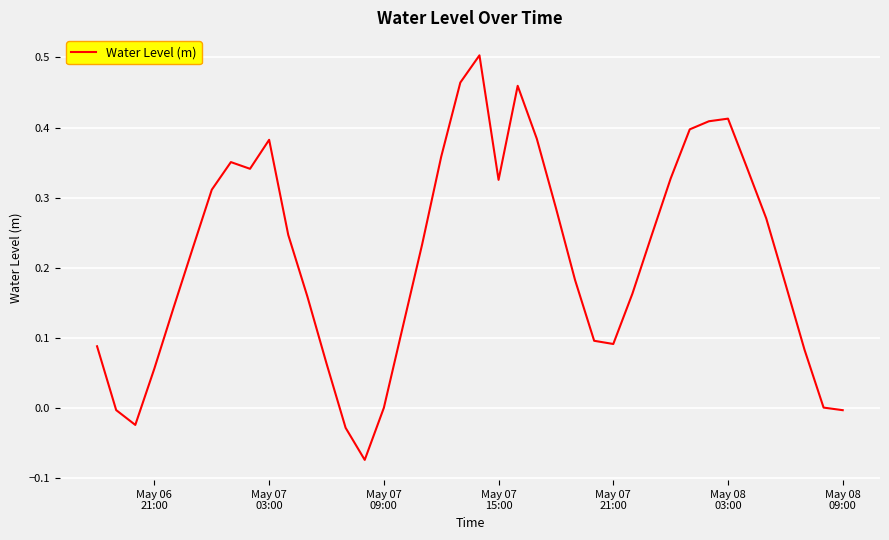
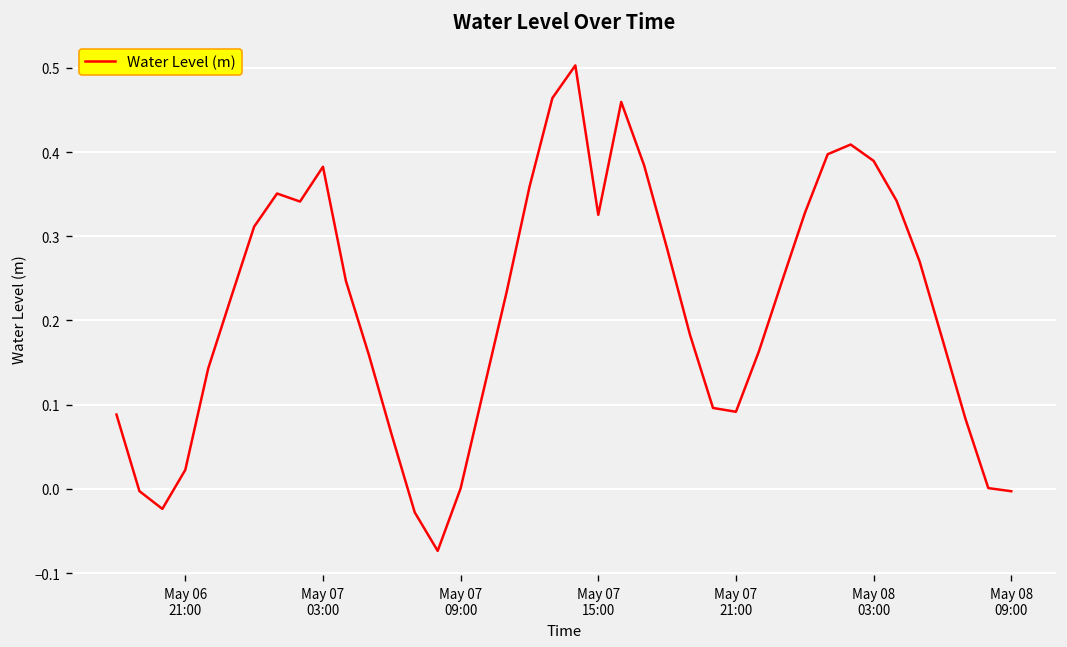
May 06 21:00: 0.06 -> 0.02
May 08 03:00: 0.41 -> 0.39
